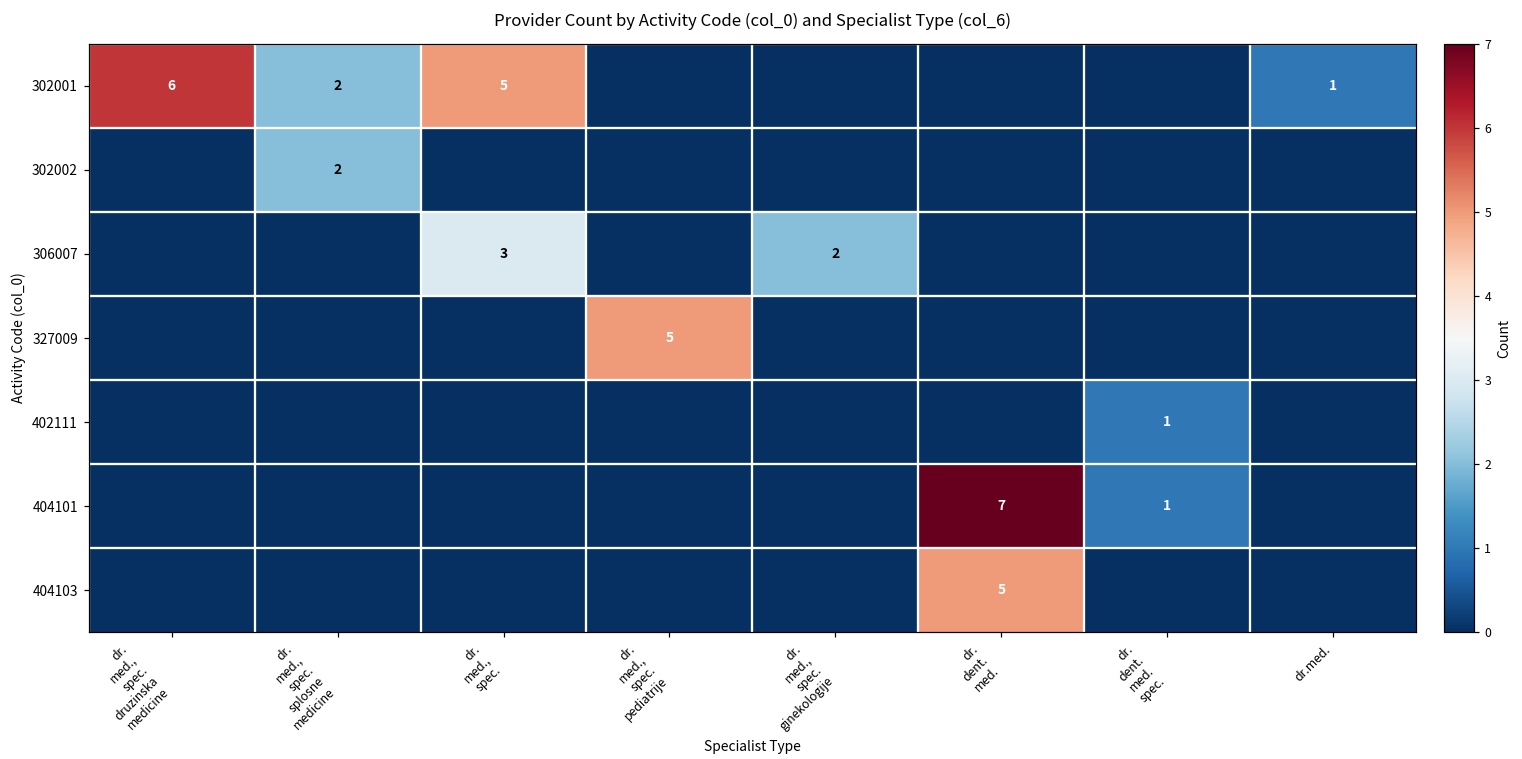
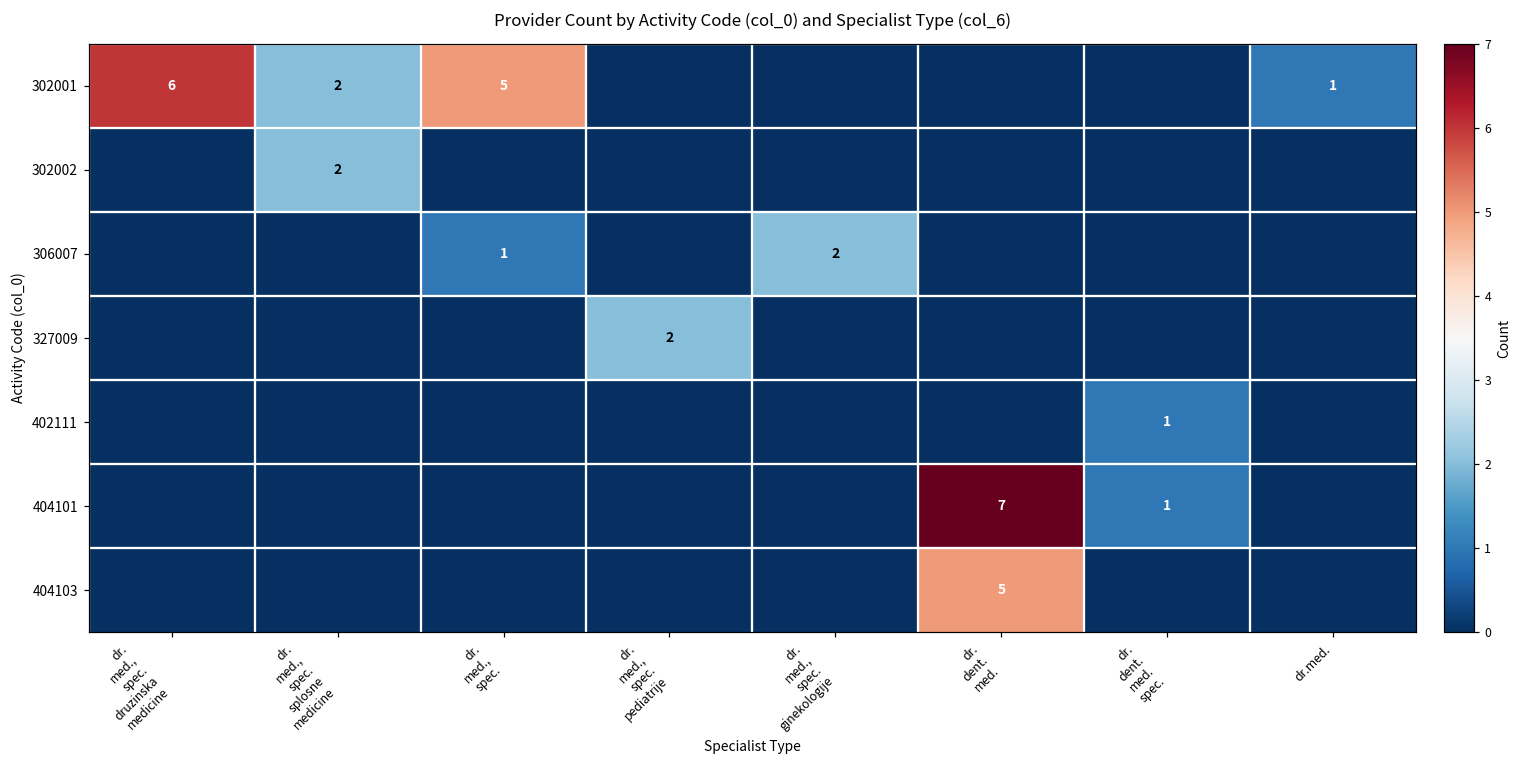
306007, dr. med., spec.: 3 -> 1
327009, dr. med., spec. pediatrije: 5 -> 2
